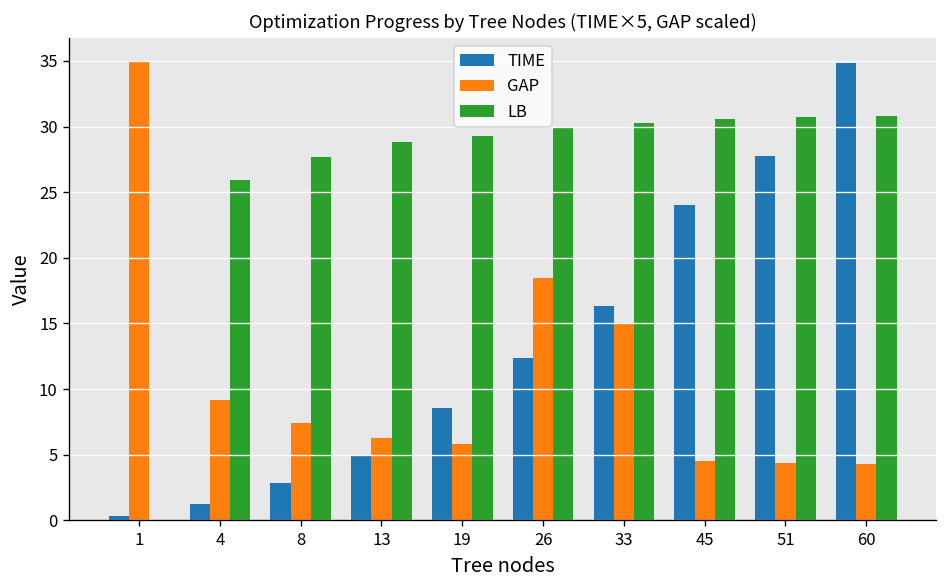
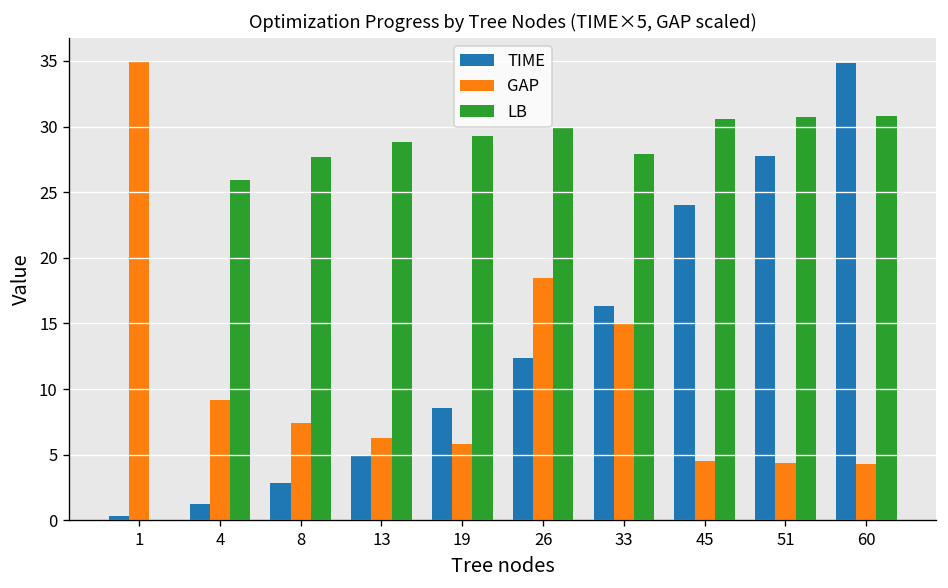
LB, 33: 30.2 -> 27.9
